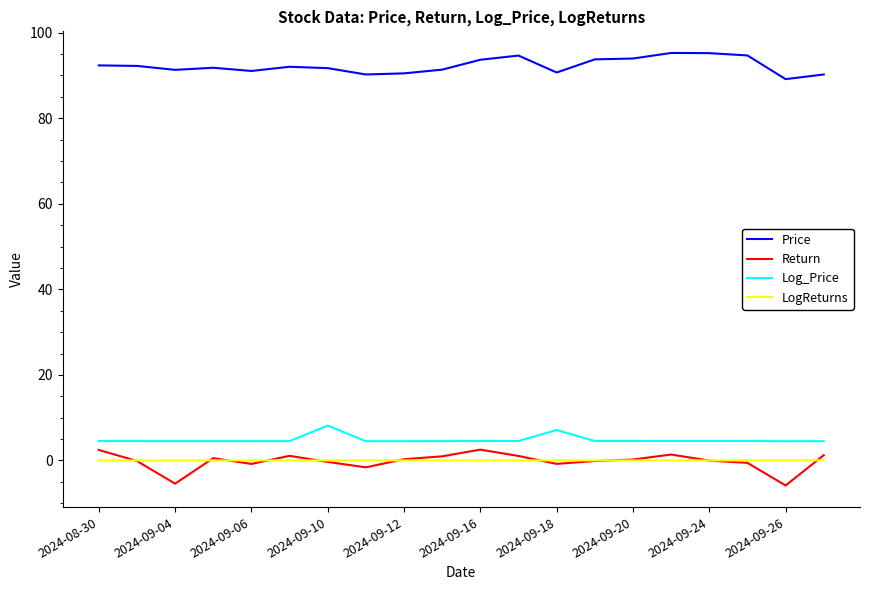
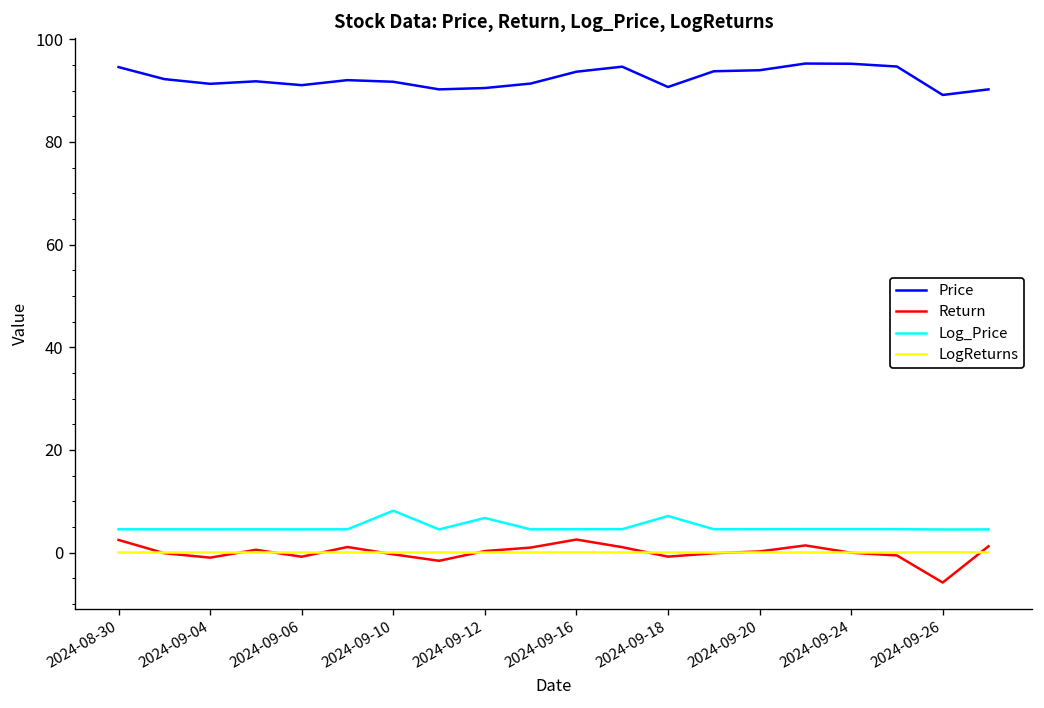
Price, 2024-08-30: 92 -> 95
Return, 2024-09-04: -5 -> -1
Log_Price, 2024-09-12: 5 -> 7
